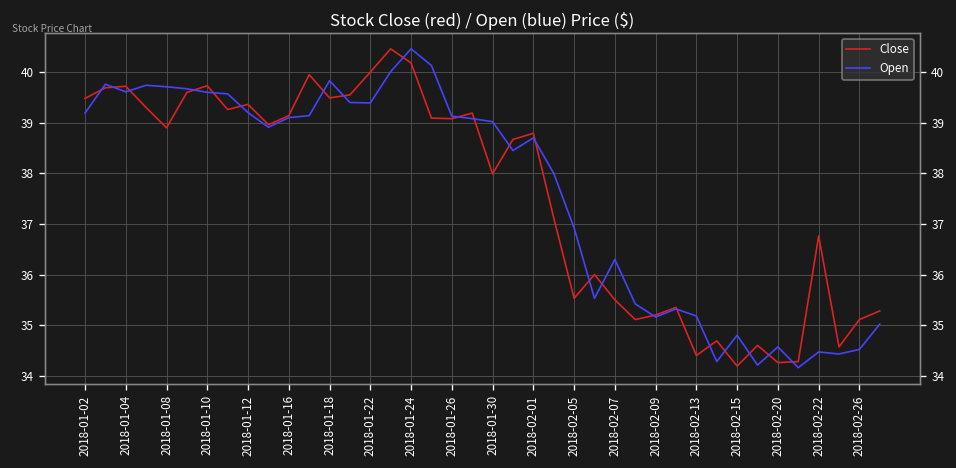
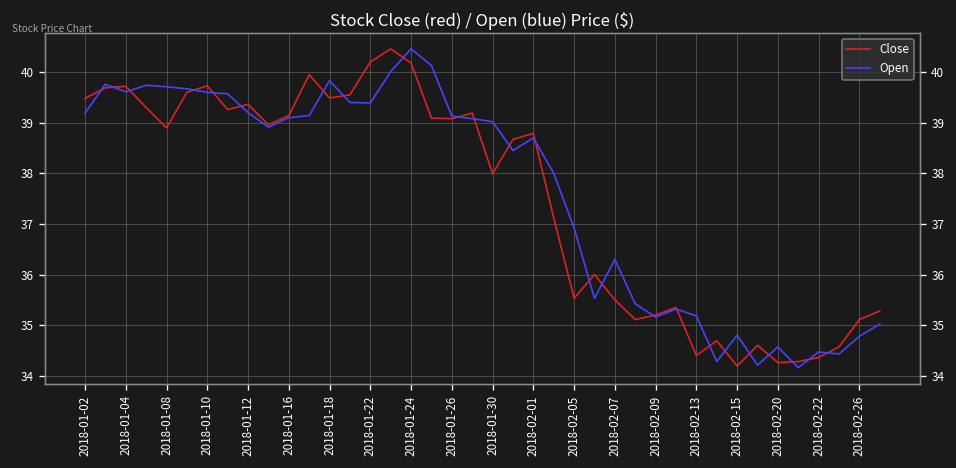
Close, 2018-01-22: 40.0 -> 40.2
Close, 2018-02-22: 36.8 -> 34.4
Open, 2018-02-26: 34.5 -> 34.8
